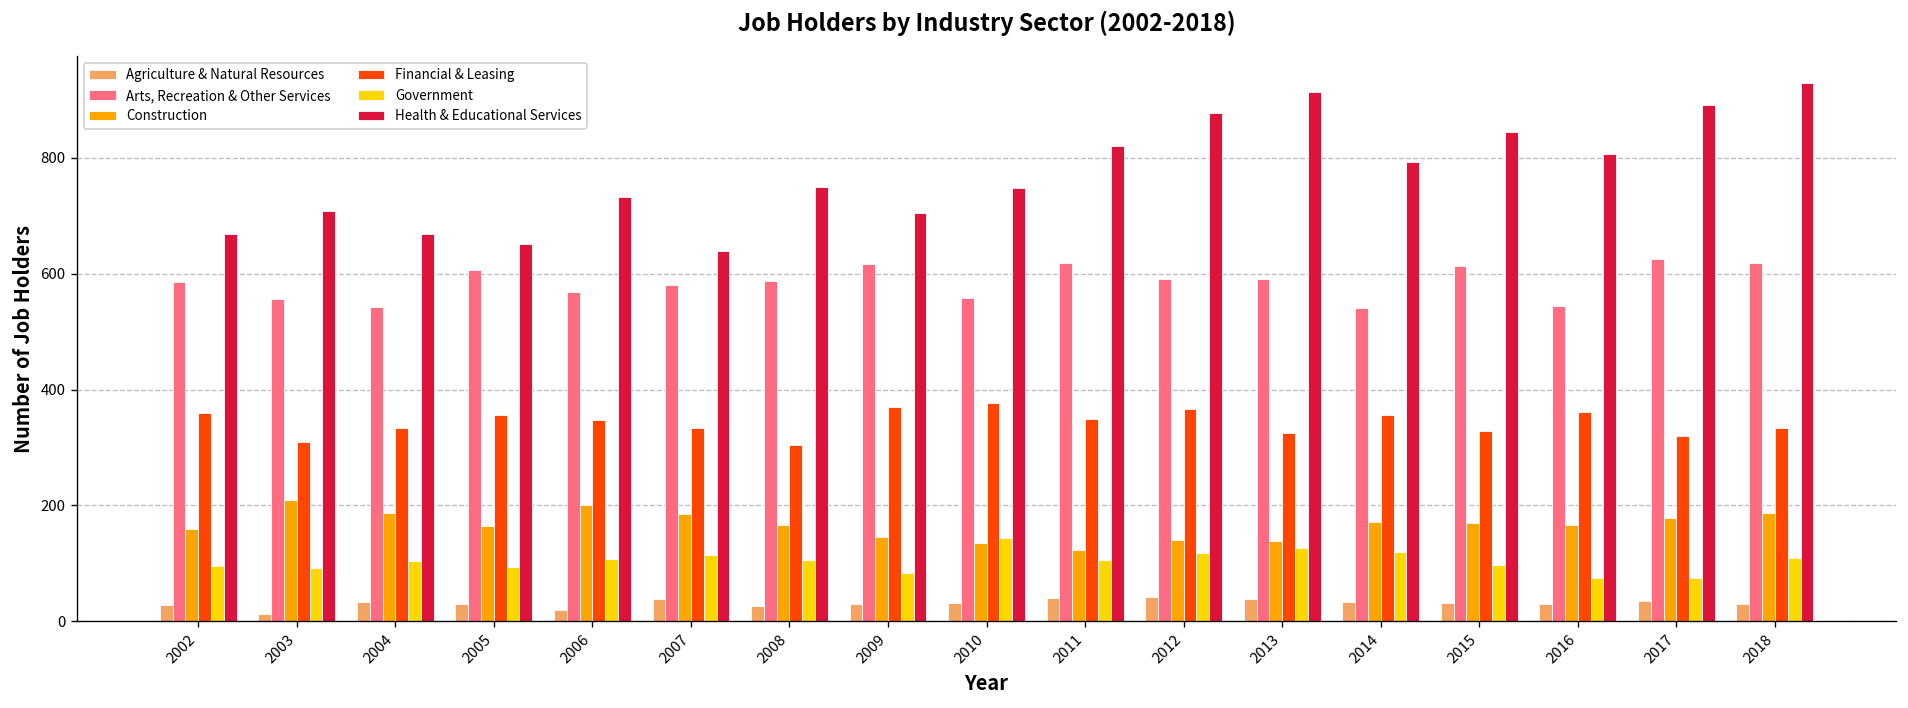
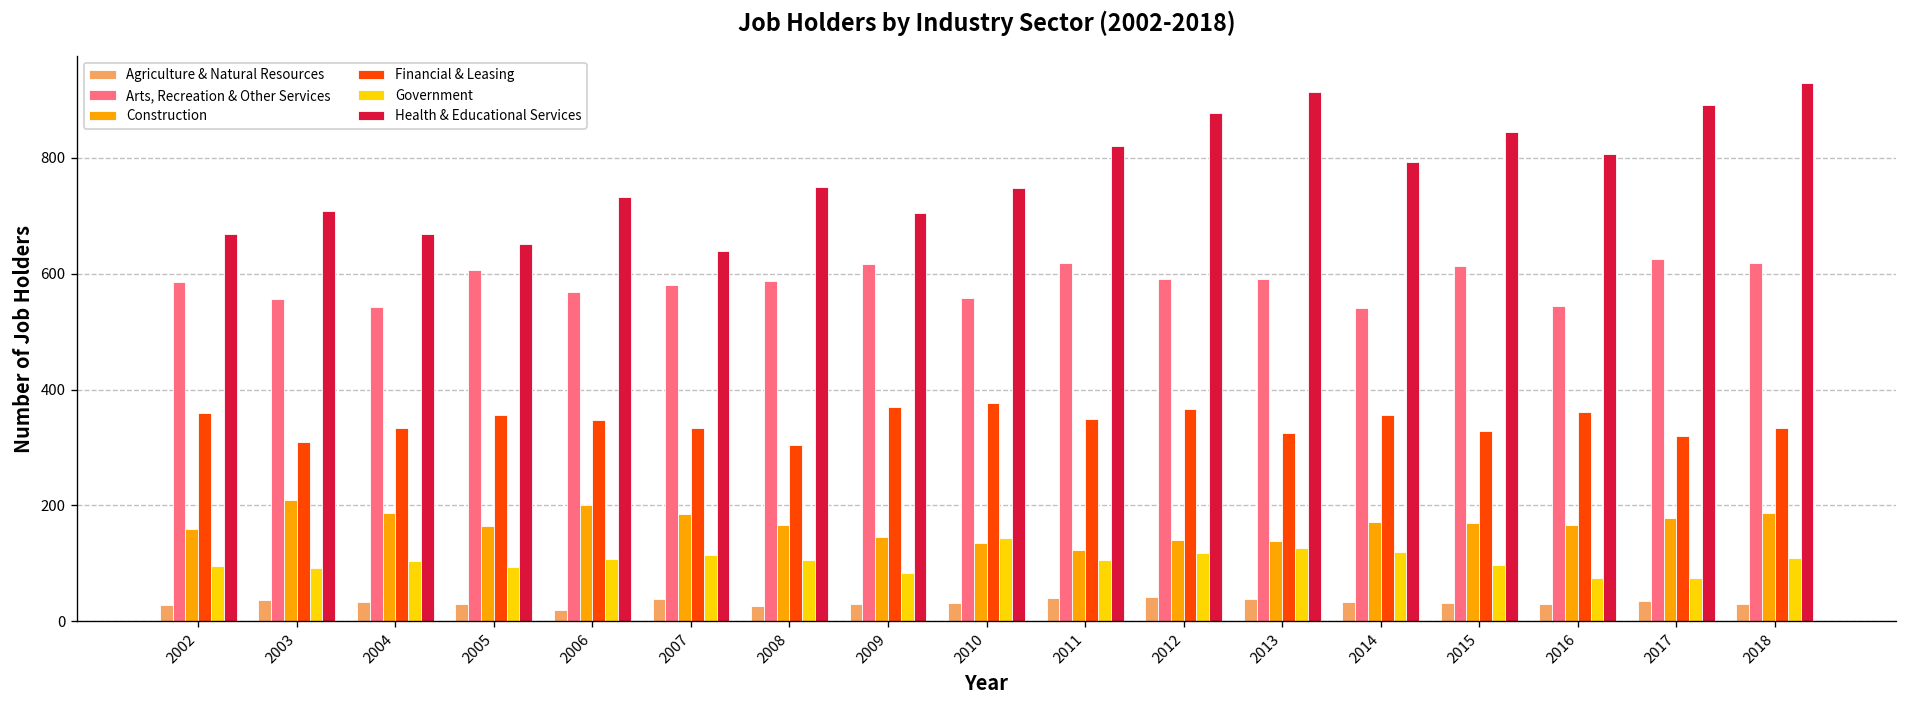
Agriculture & Natural Resources, 2003: 10 -> 40
